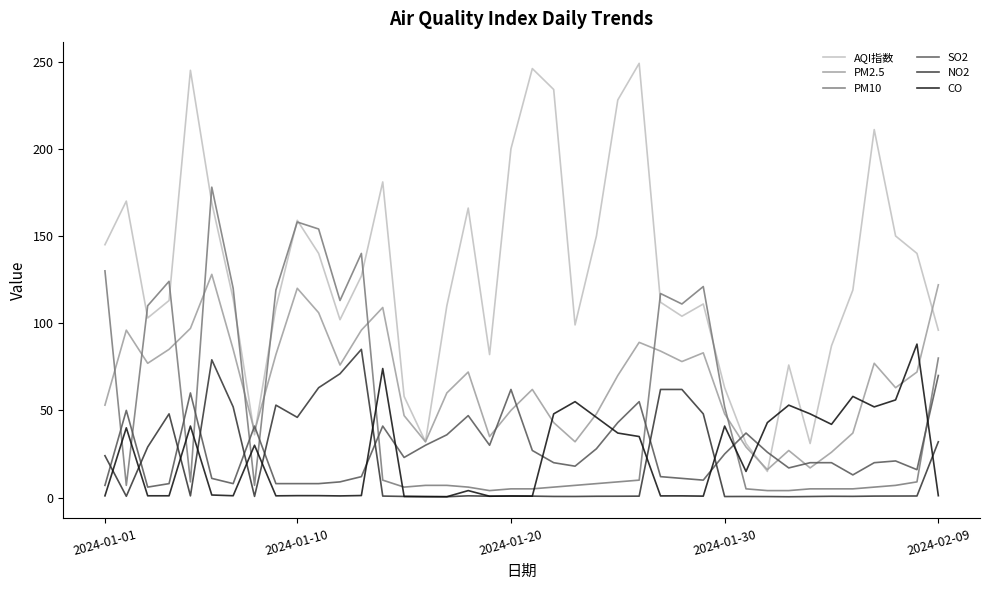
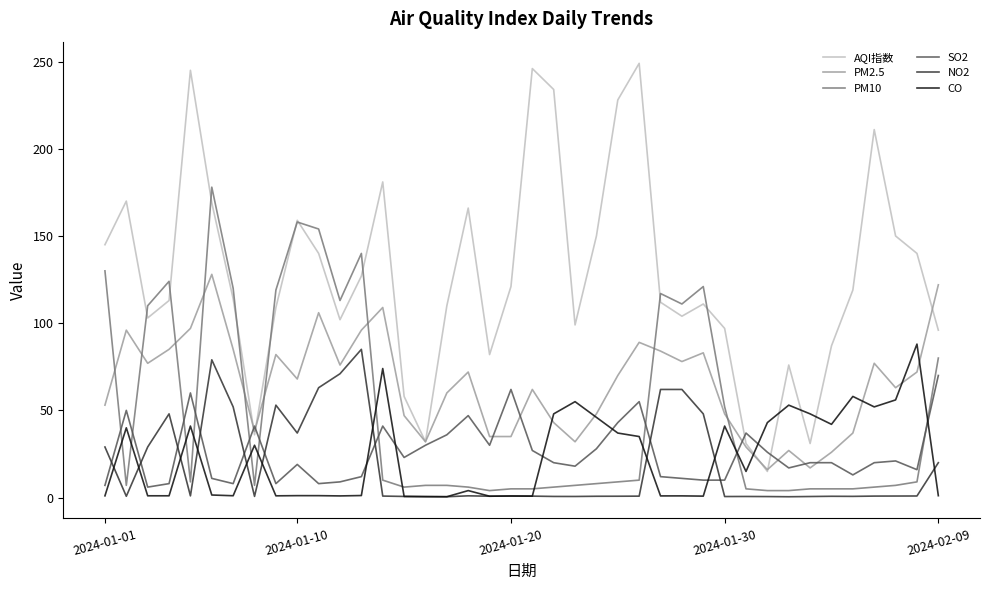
NO2, 2024-01-01: 24 -> 29
PM2.5, 2024-01-10: 120 -> 68
SO2, 2024-01-10: 8 -> 19
NO2, 2024-01-10: 46 -> 37
AQI指数, 2024-01-20: 200 -> 121
PM2.5, 2024-01-20: 50 -> 35
AQI指数, 2024-01-30: 63 -> 97
SO2, 2024-01-30: 25 -> 10
NO2, 2024-02-09: 32 -> 20
